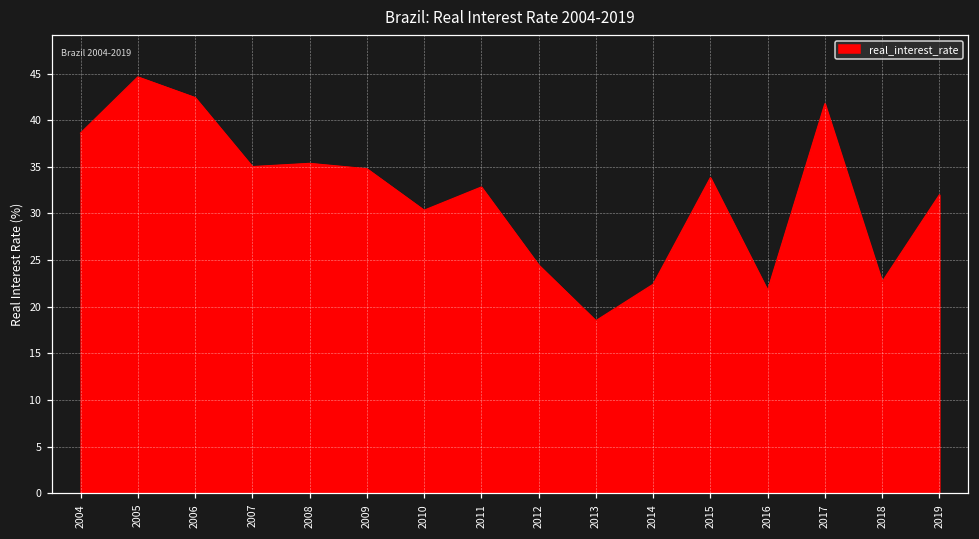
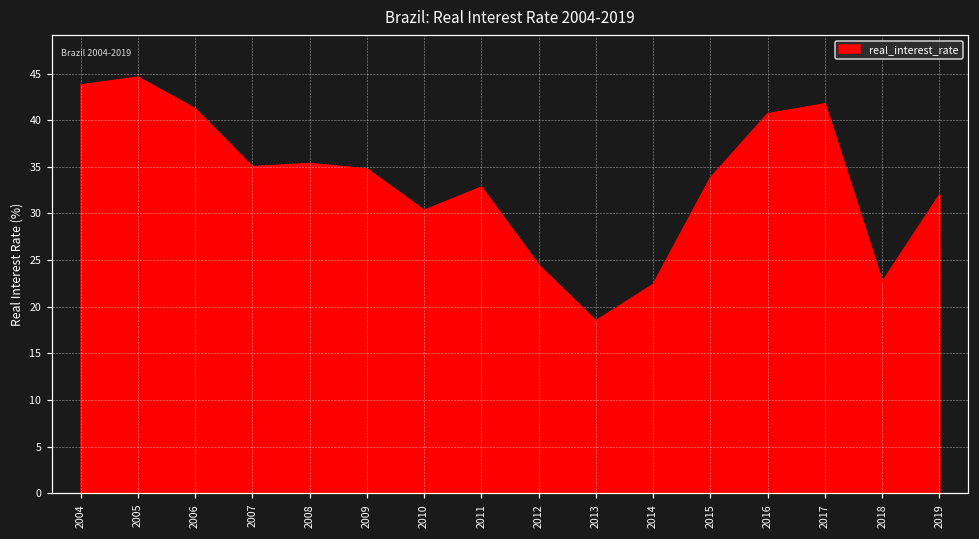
2004: 39 -> 44
2006: 42 -> 41
2016: 22 -> 41
